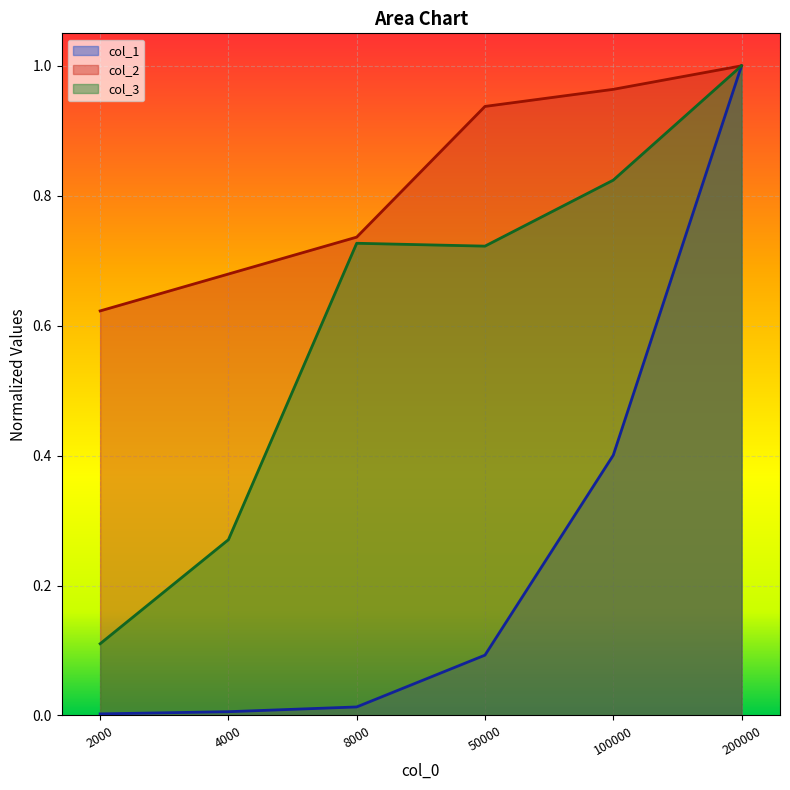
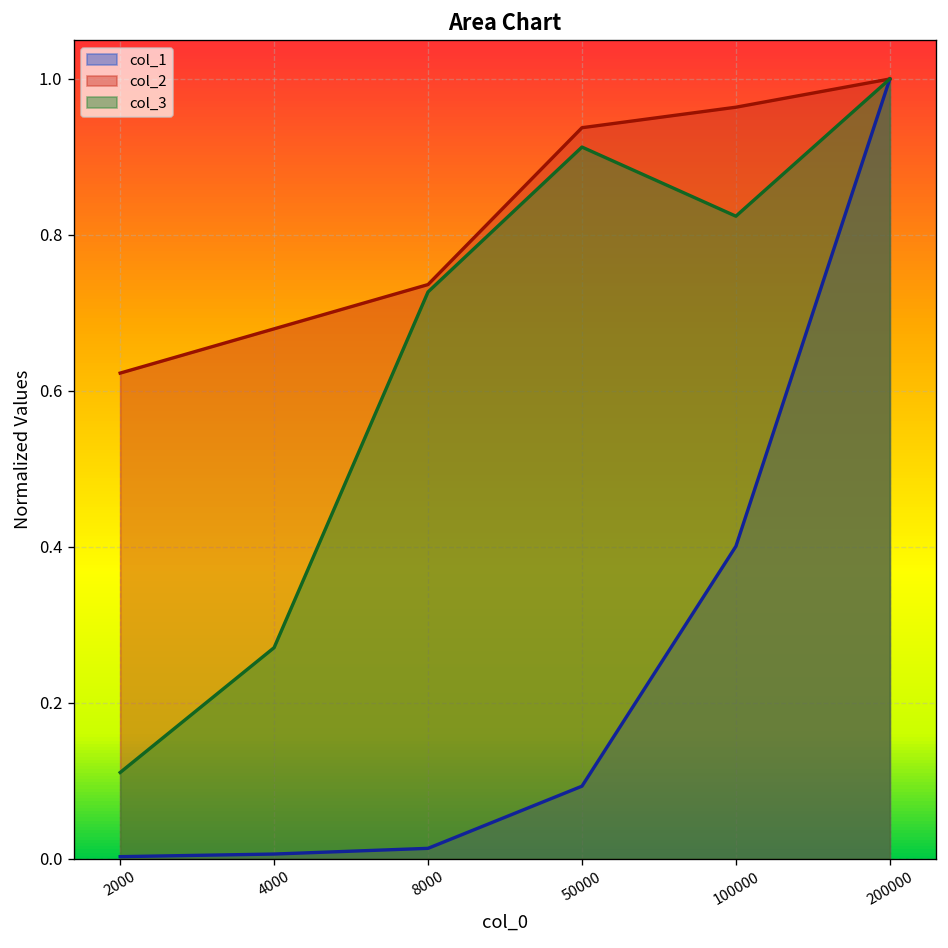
col_3, 50000: 0.72 -> 0.91
